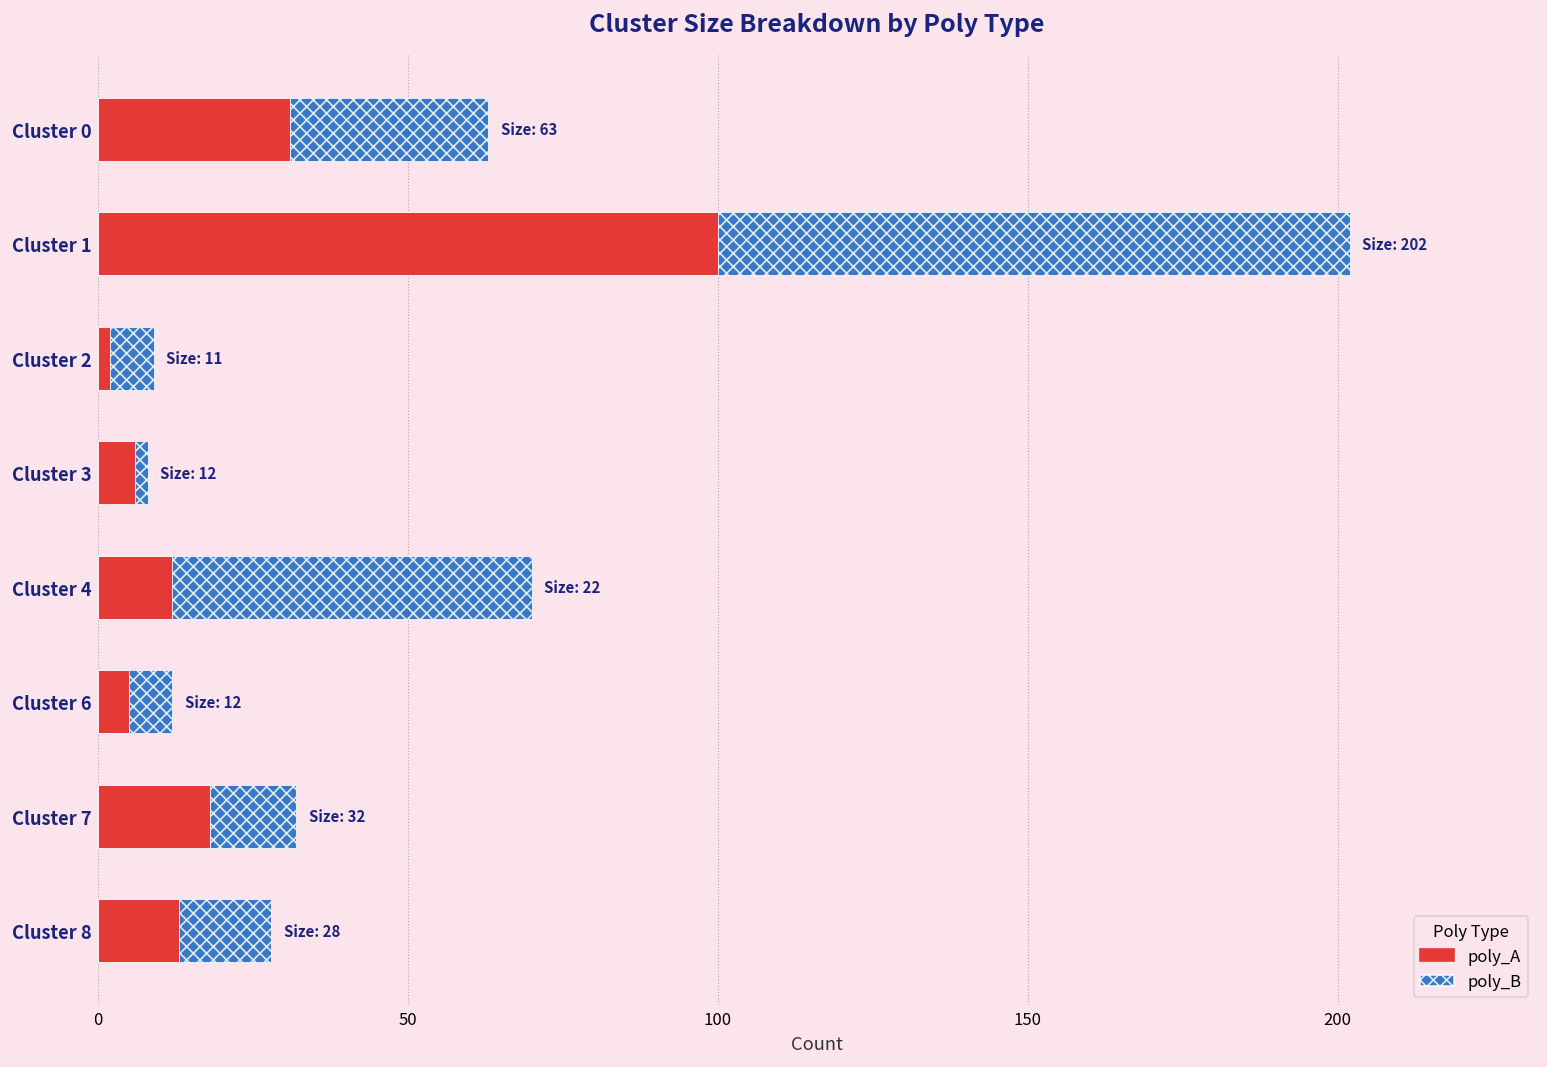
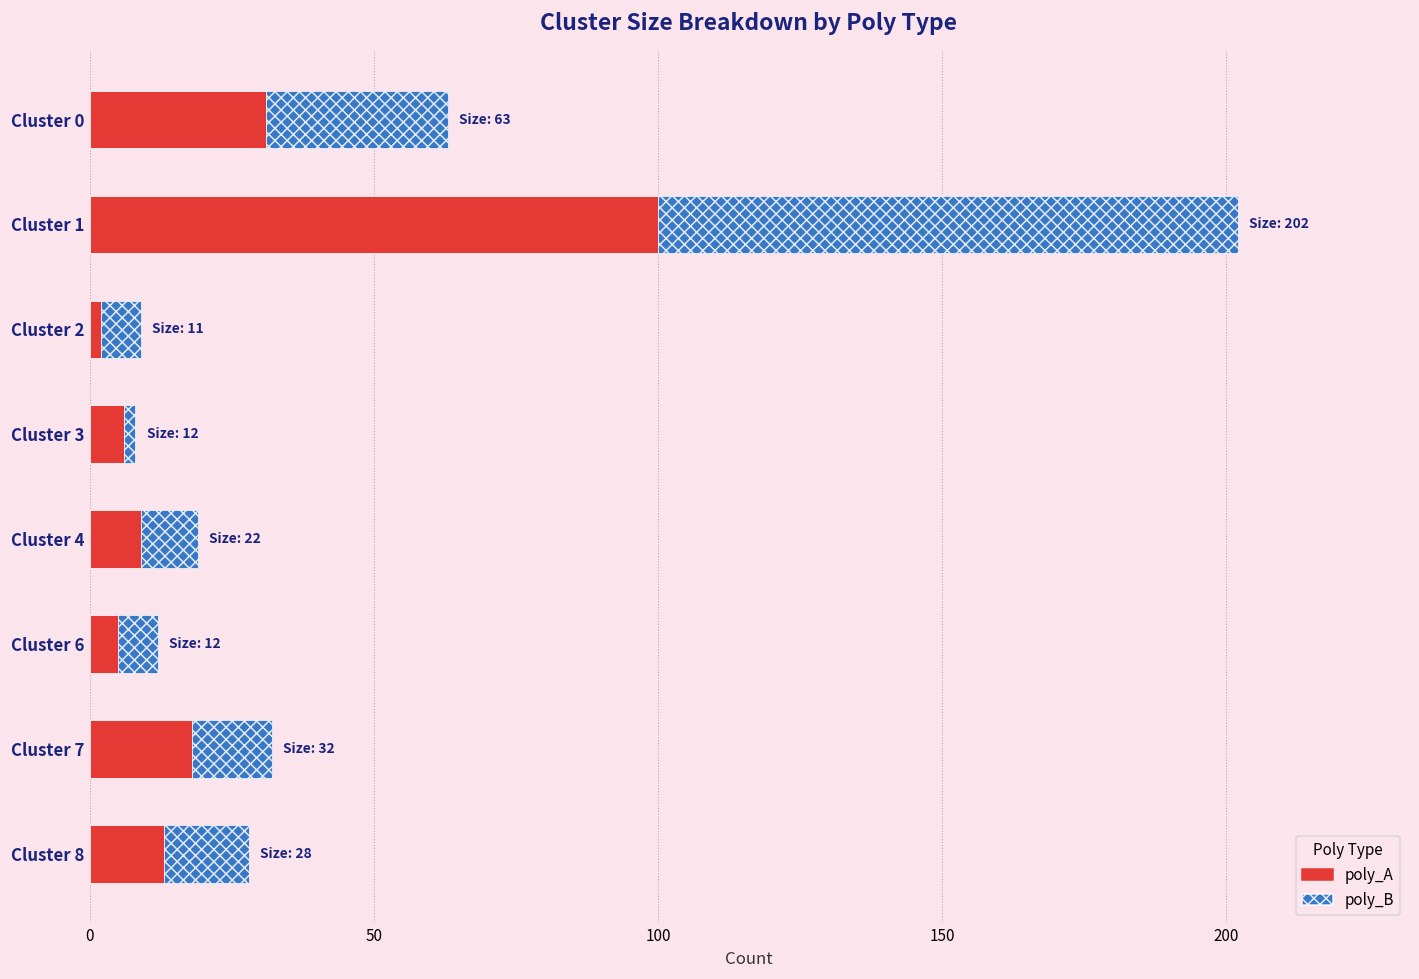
poly_A, Cluster 4: 12 -> 9
poly_B, Cluster 4: 58 -> 10
